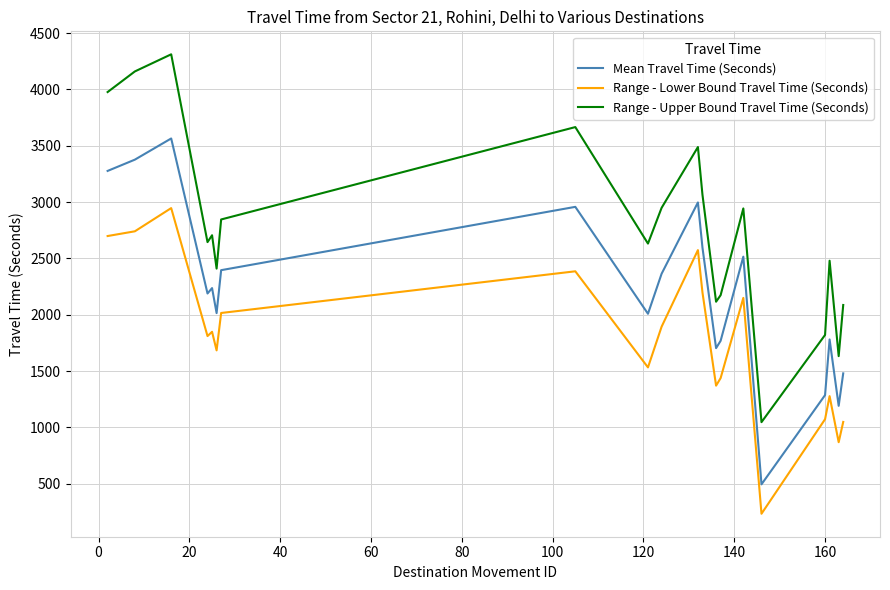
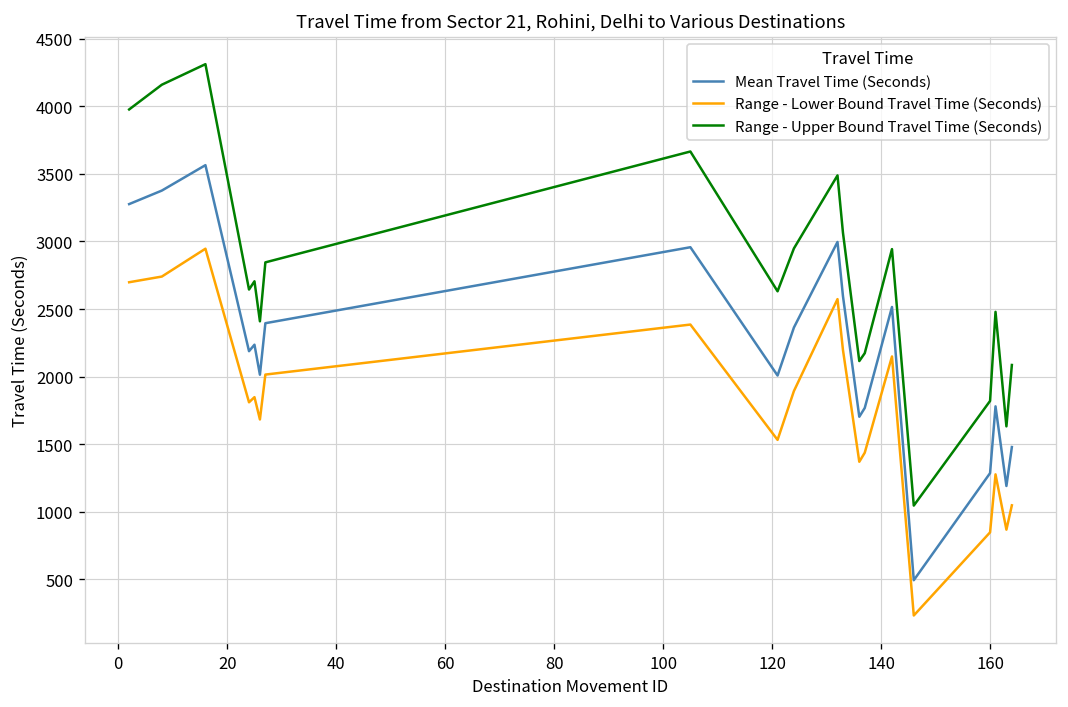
Range - Lower Bound Travel Time (Seconds), 160: 1070 -> 850
